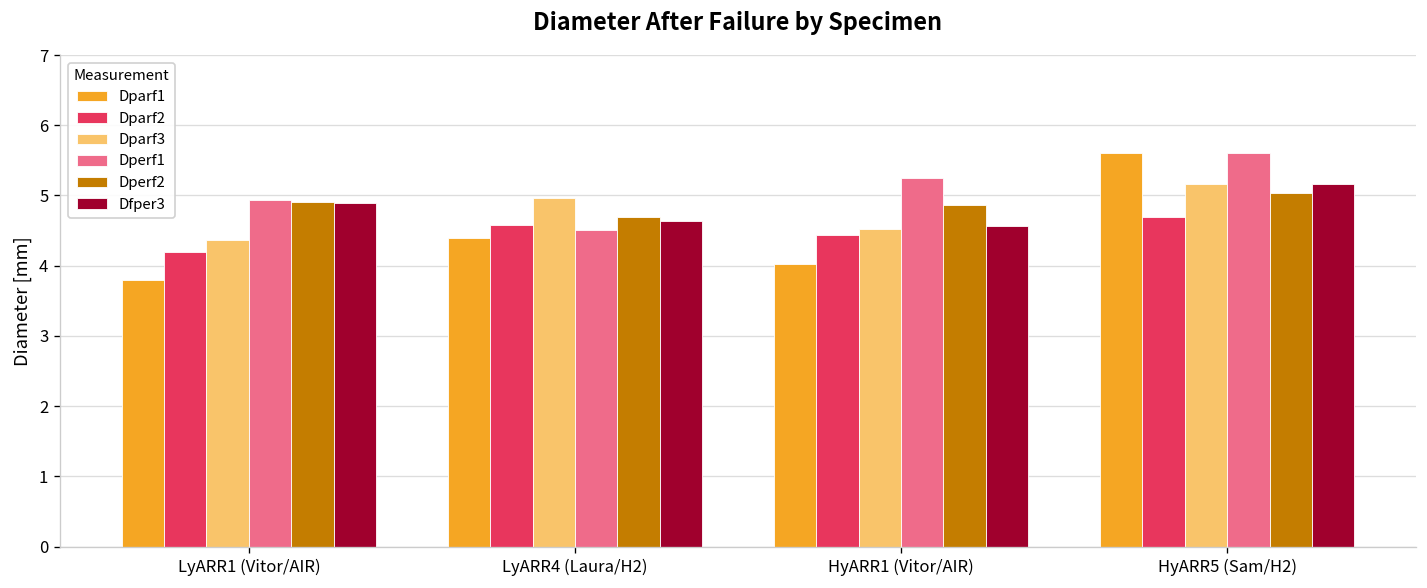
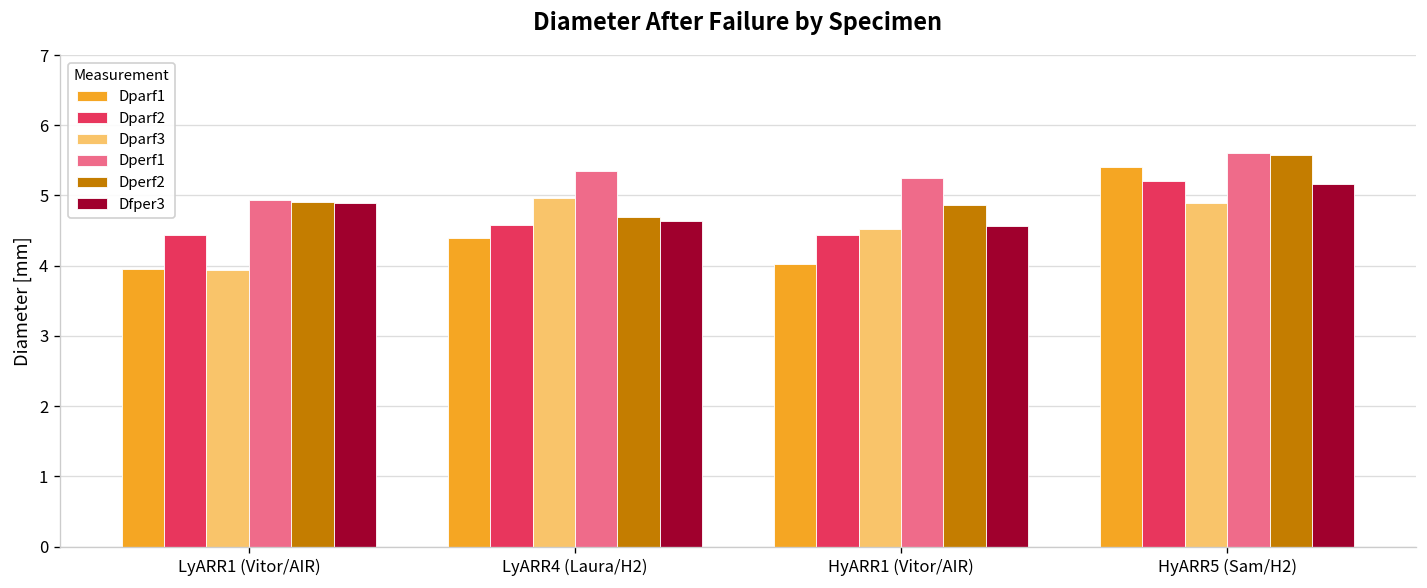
Dparf1, LyARR1 (Vitor/AIR): 3.8 -> 4.0
Dparf2, LyARR1 (Vitor/AIR): 4.2 -> 4.4
Dparf3, LyARR1 (Vitor/AIR): 4.4 -> 3.9
Dperf1, LyARR4 (Laura/H2): 4.5 -> 5.4
Dparf1, HyARR5 (Sam/H2): 5.6 -> 5.4
Dparf2, HyARR5 (Sam/H2): 4.7 -> 5.2
Dparf3, HyARR5 (Sam/H2): 5.2 -> 4.9
Dperf2, HyARR5 (Sam/H2): 5.0 -> 5.6
